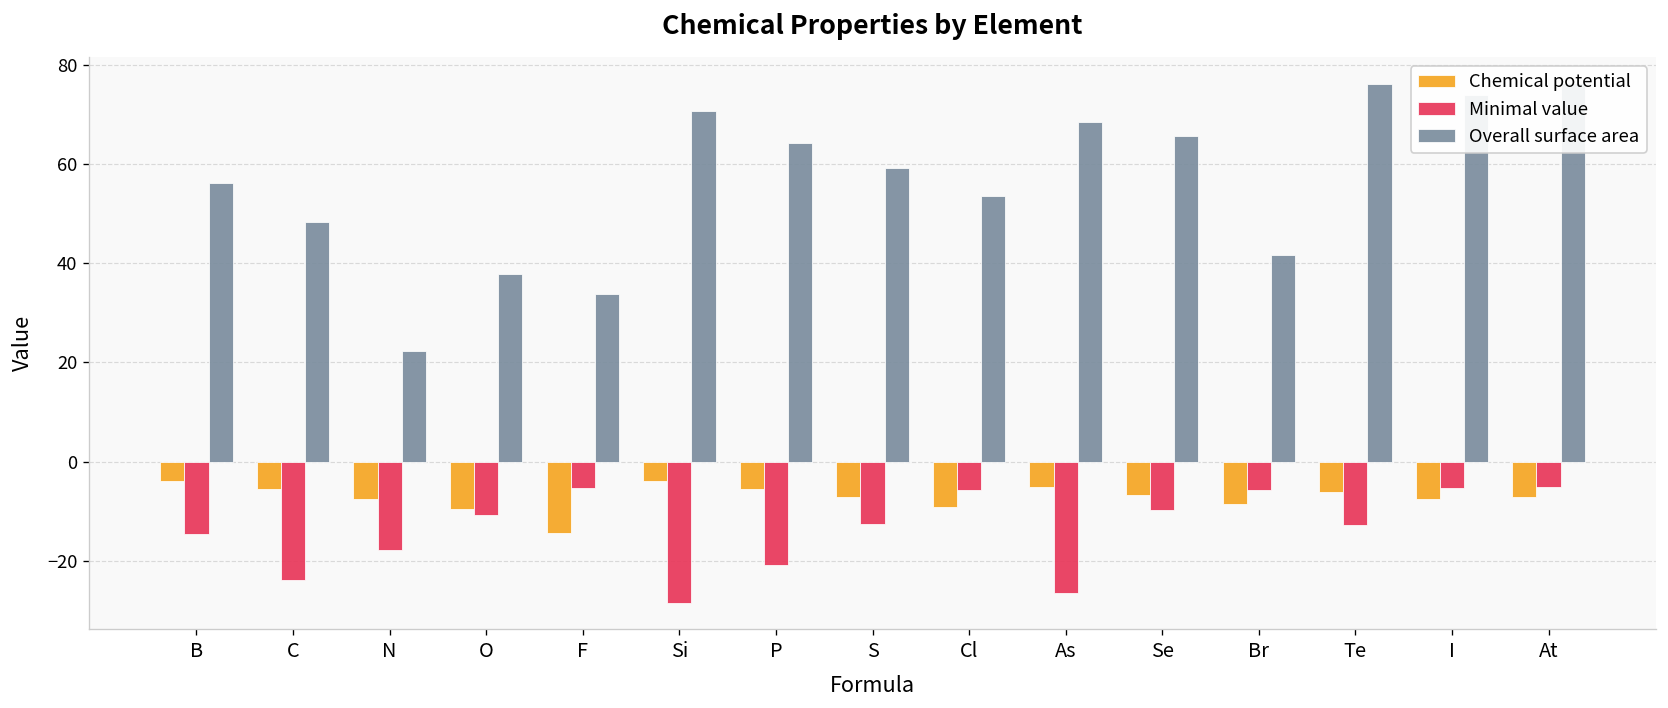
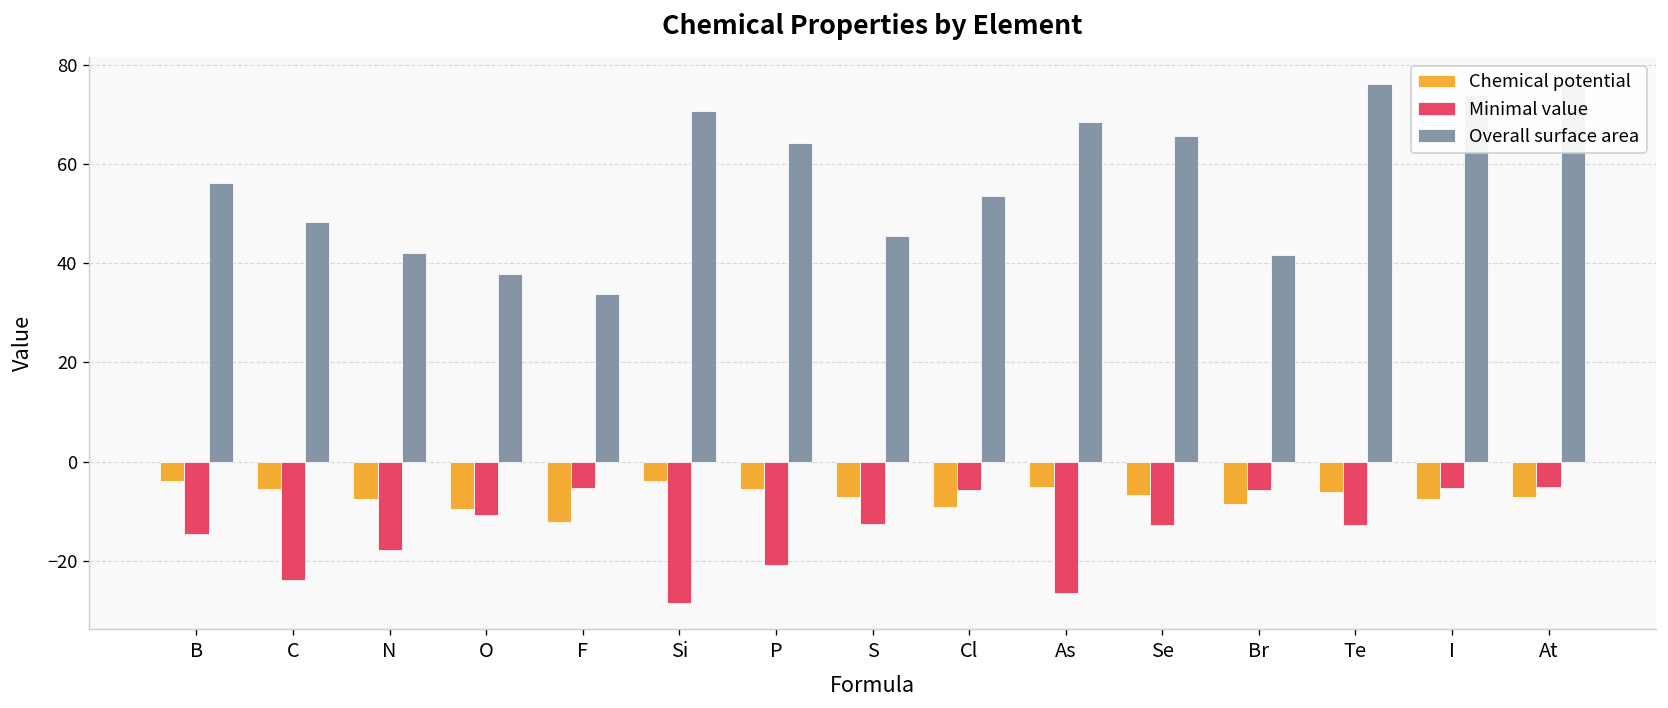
Overall surface area, N: 22 -> 42
Chemical potential, F: -14 -> -12
Overall surface area, S: 59 -> 45
Minimal value, Se: -10 -> -13
